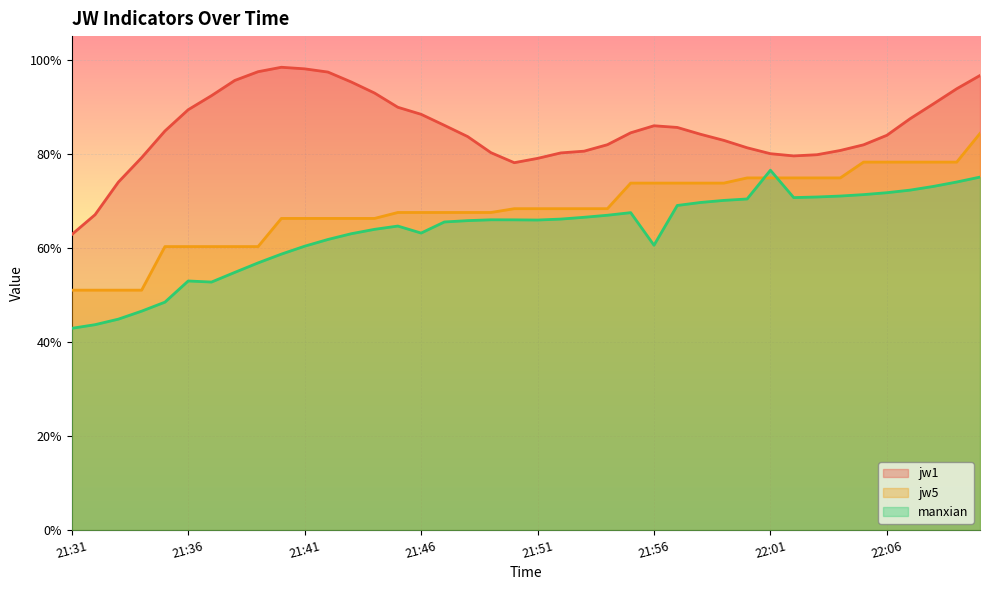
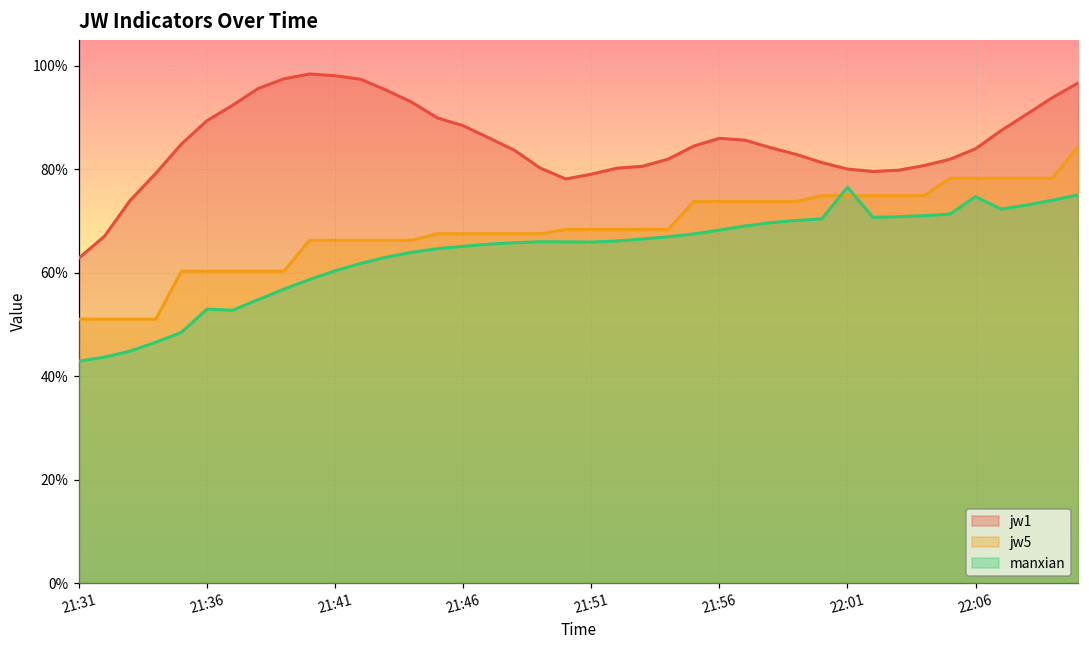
manxian, 21:46: 63% -> 65%
manxian, 21:56: 61% -> 68%
manxian, 22:06: 72% -> 75%
